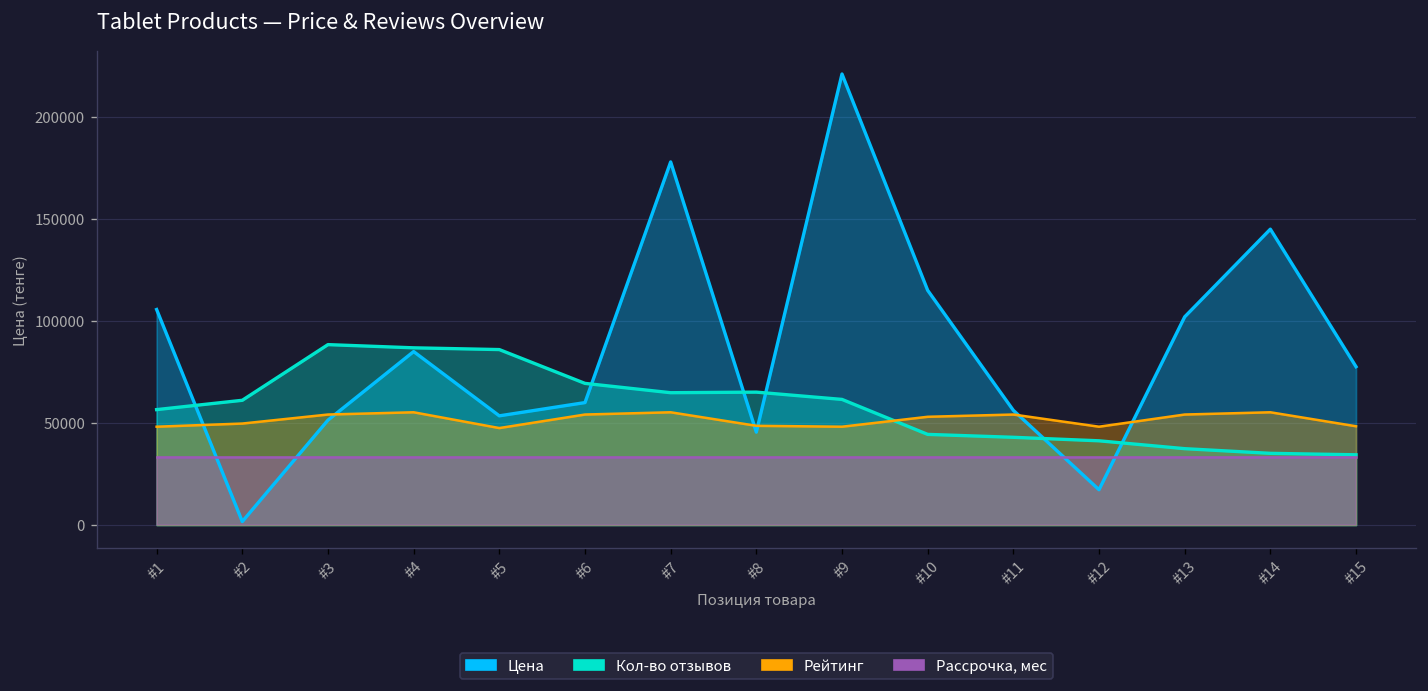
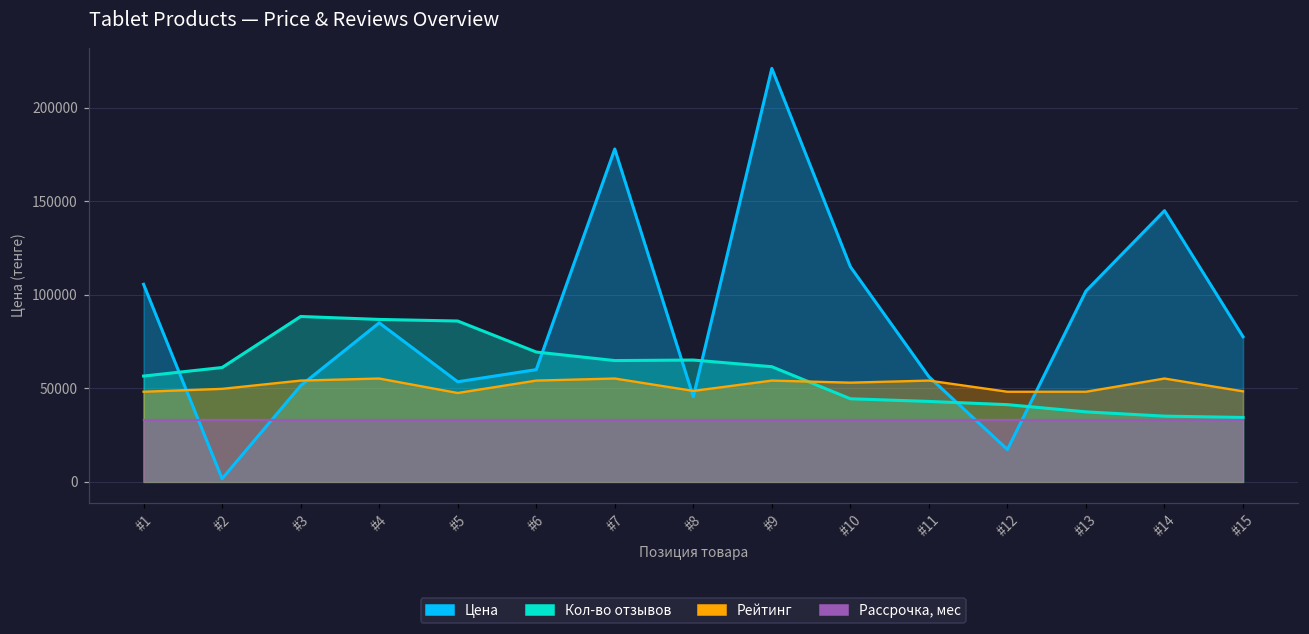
Рейтинг, #9: 48000 -> 54000
Рейтинг, #13: 54000 -> 48000
